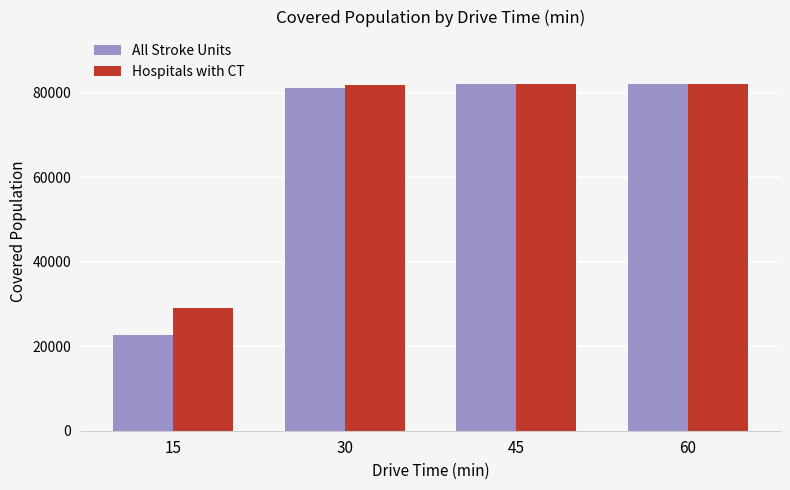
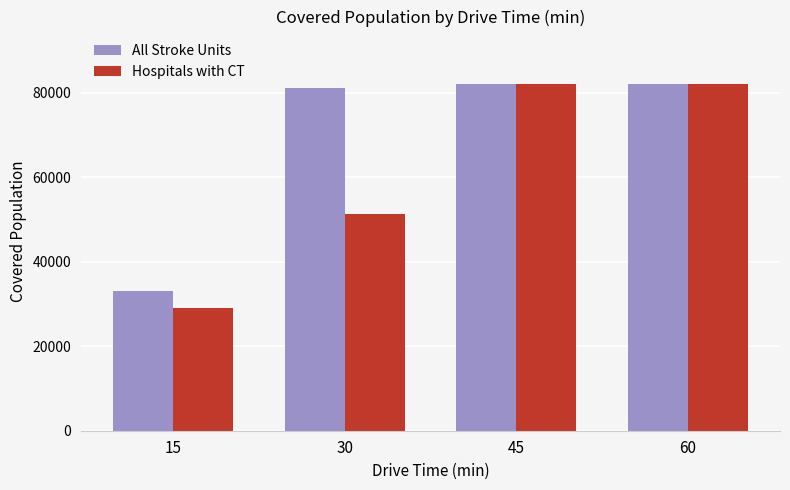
All Stroke Units, 15: 23000 -> 33000
Hospitals with CT, 30: 82000 -> 51000
